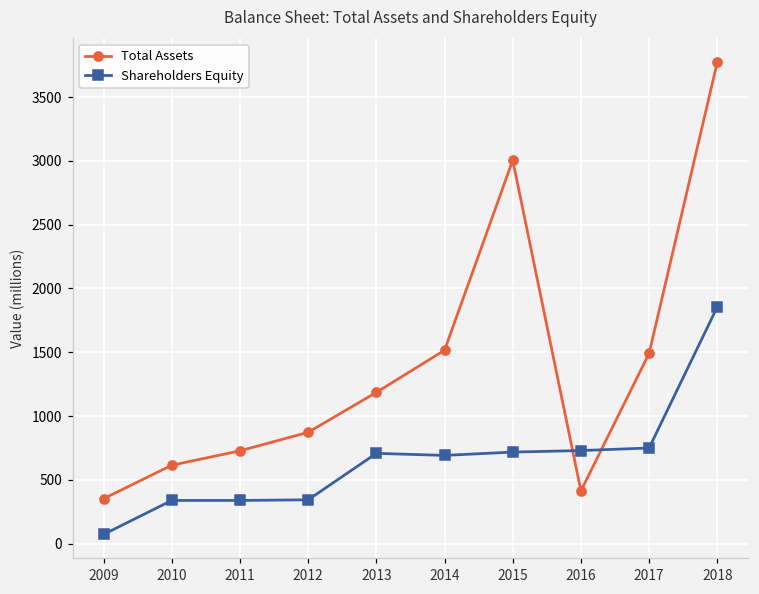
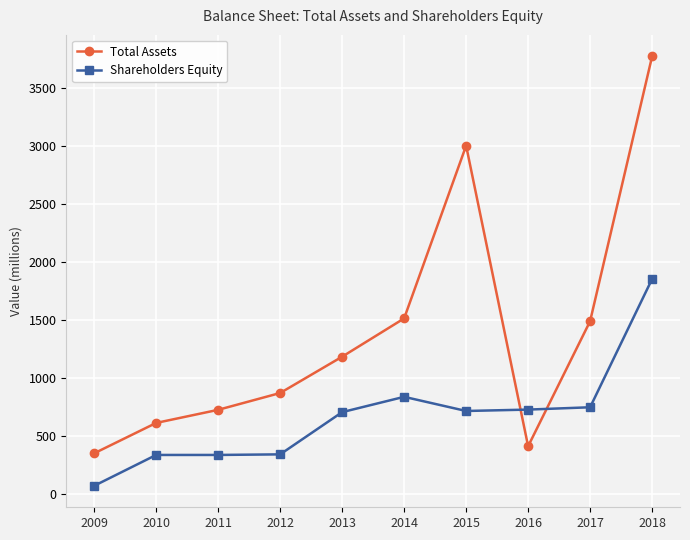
Shareholders Equity, 2014: 690 -> 840
